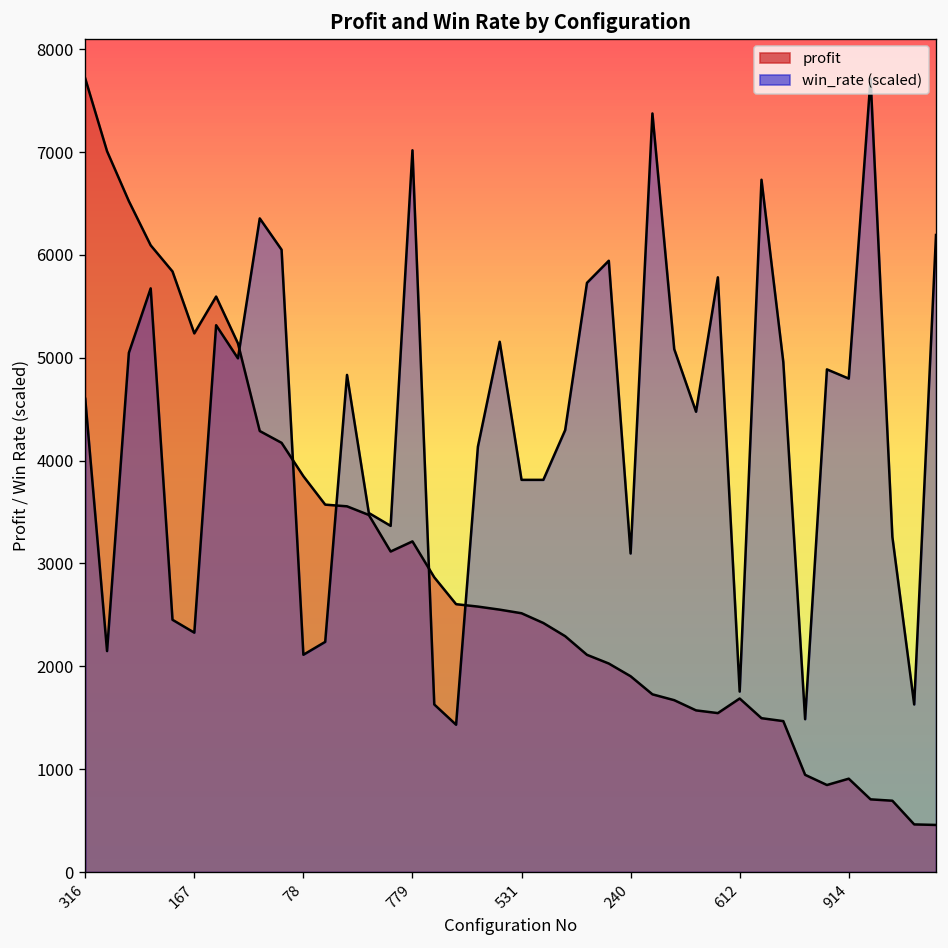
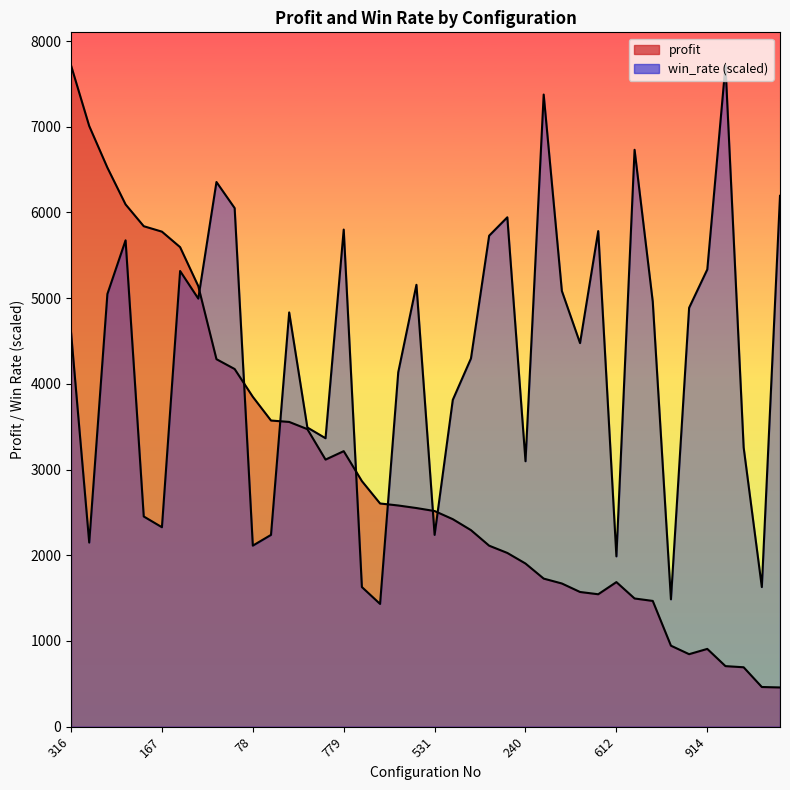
profit, 167: 5200 -> 5800
win_rate (scaled), 779: 7000 -> 5800
win_rate (scaled), 531: 3800 -> 2200
win_rate (scaled), 612: 1800 -> 2000
win_rate (scaled), 914: 4800 -> 5300
